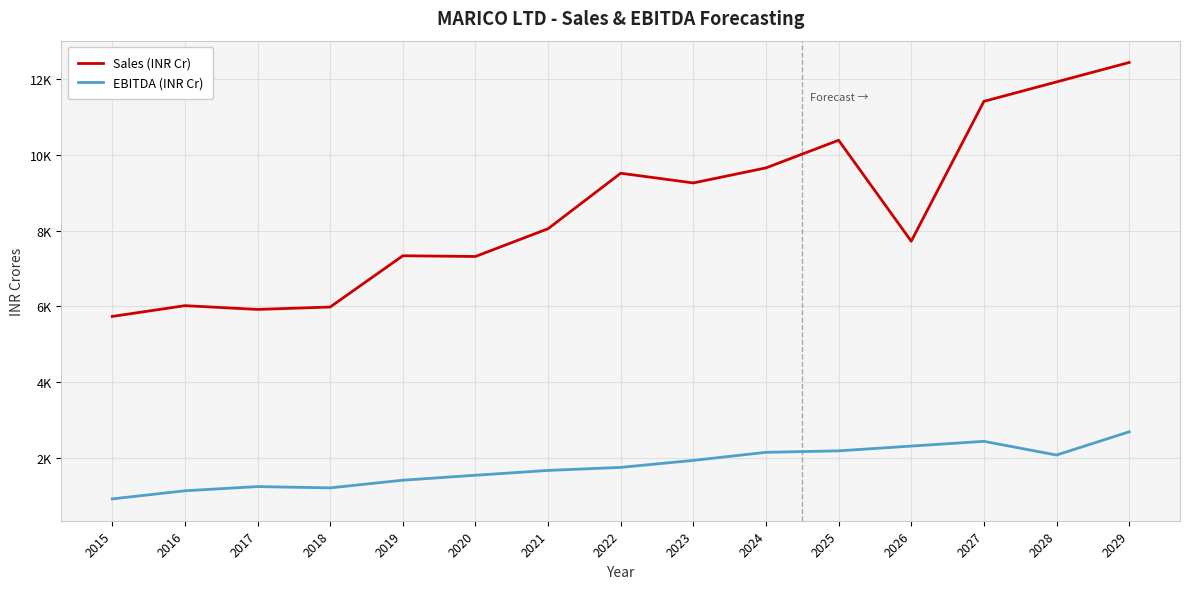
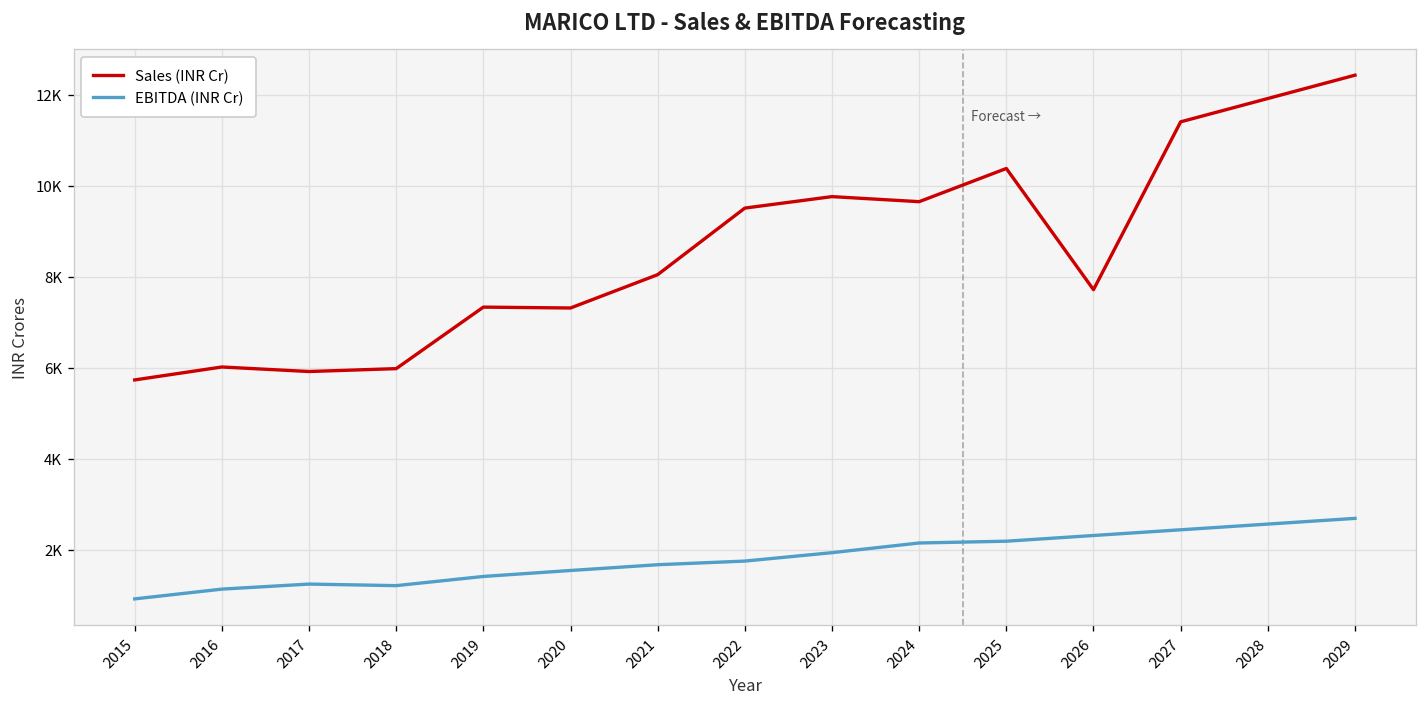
Sales (INR Cr), 2023: 9300 -> 9800
EBITDA (INR Cr), 2028: 2100 -> 2600
